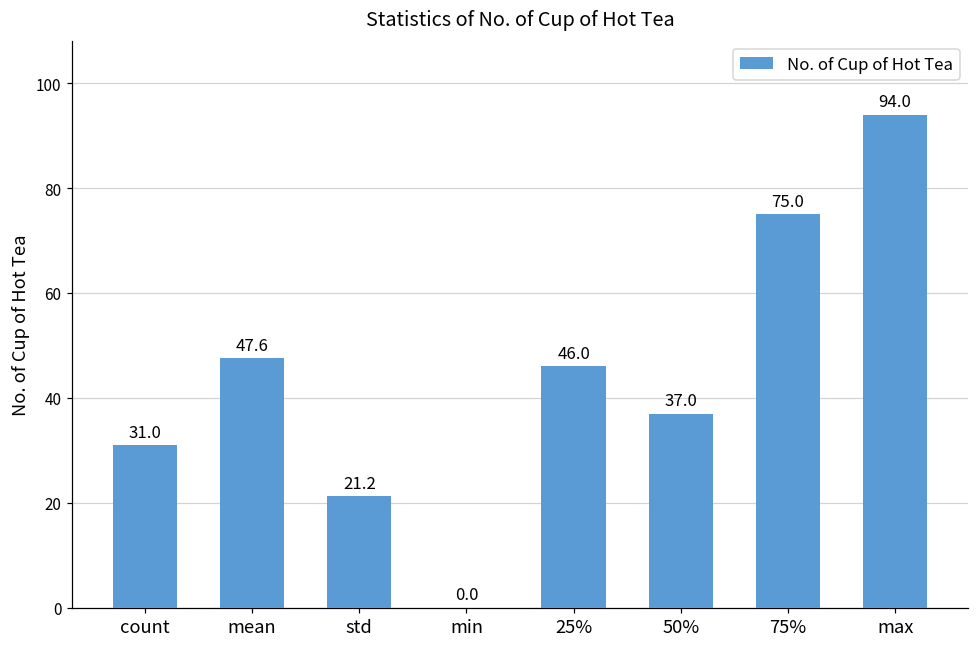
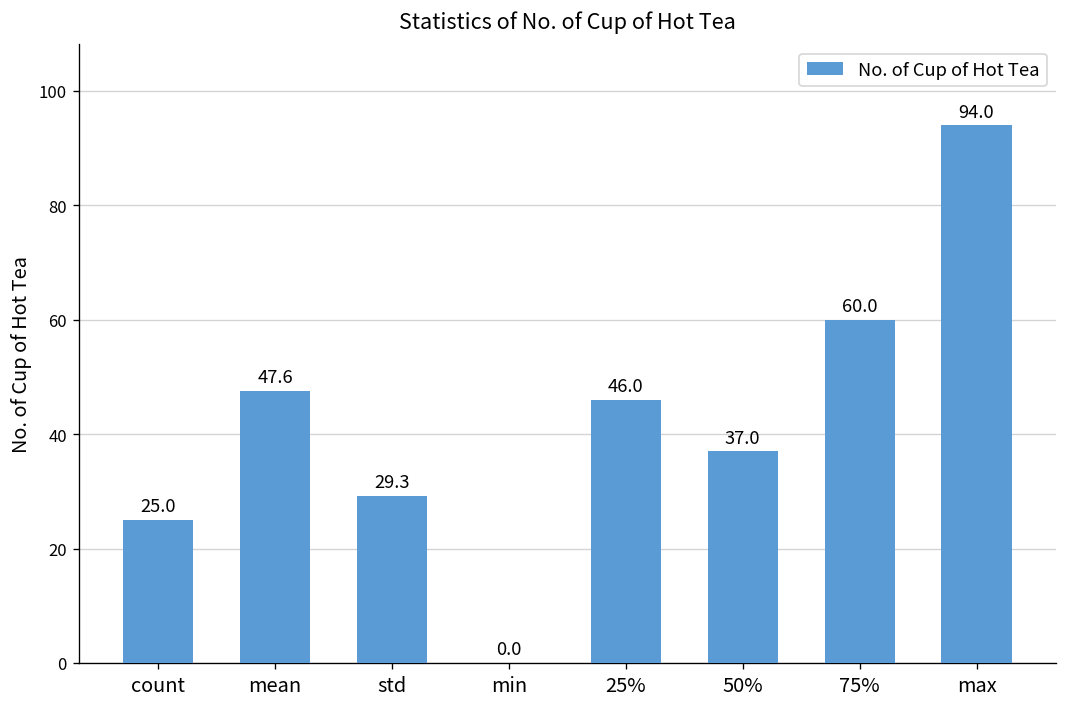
count: 31.0 -> 25.0
std: 21.2 -> 29.3
75%: 75.0 -> 60.0
